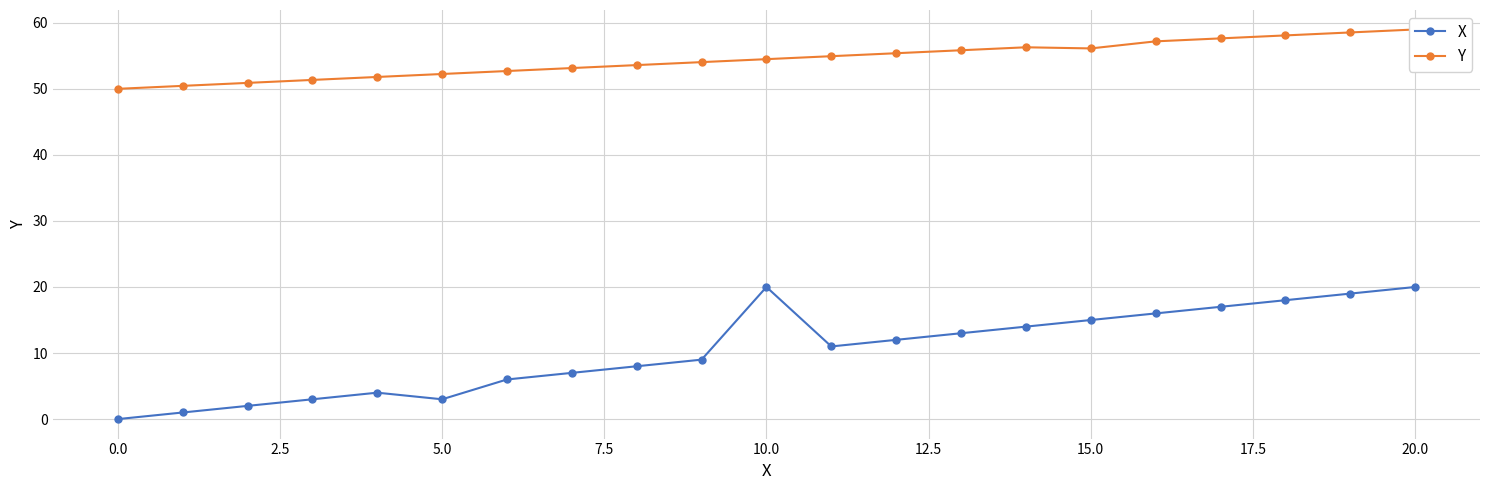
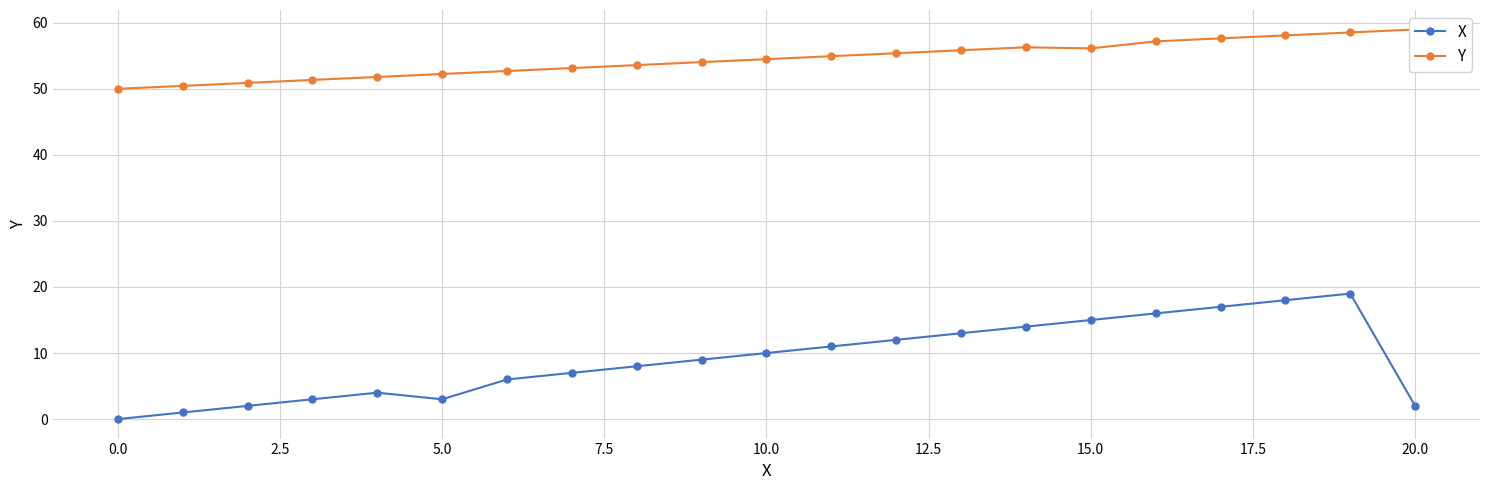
X, 10.0: 20 -> 10
X, 20.0: 20 -> 2
